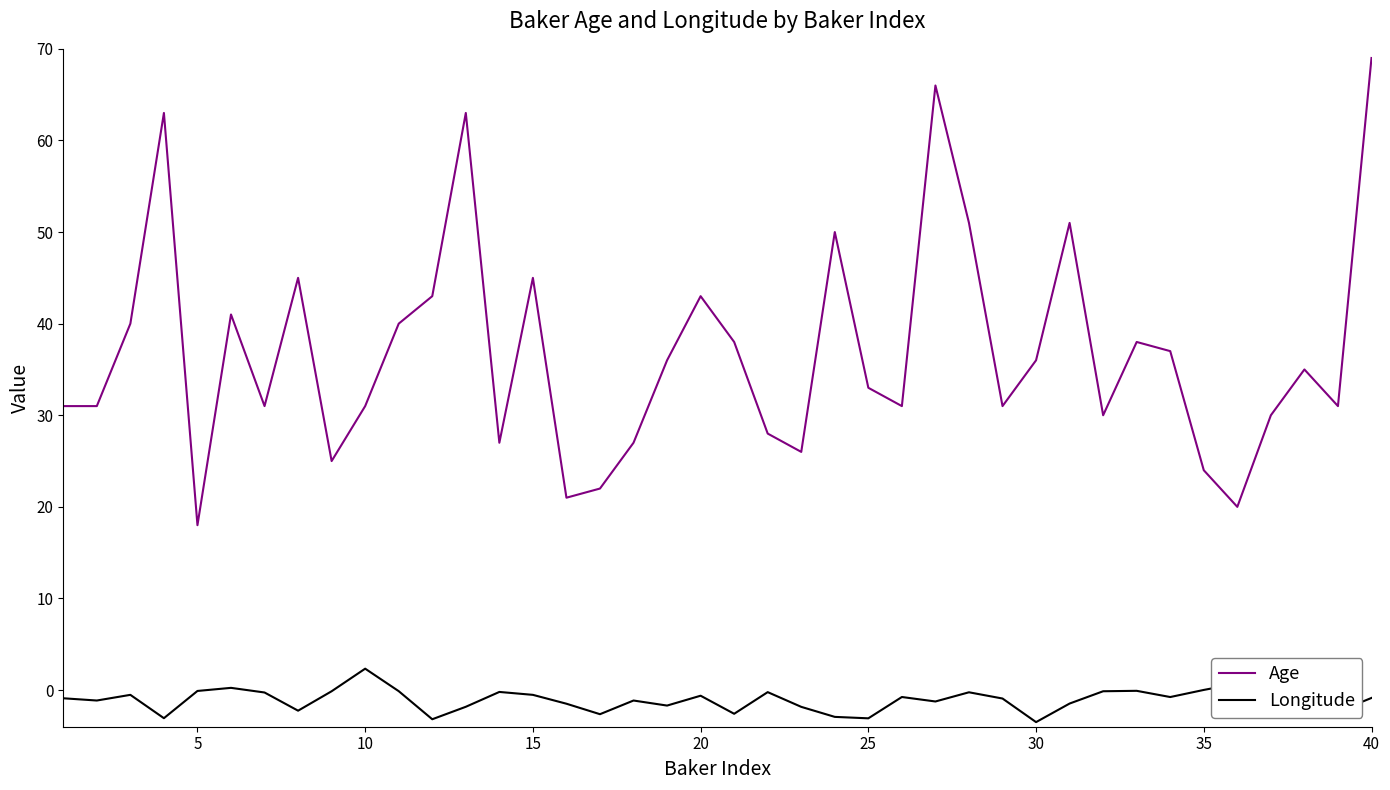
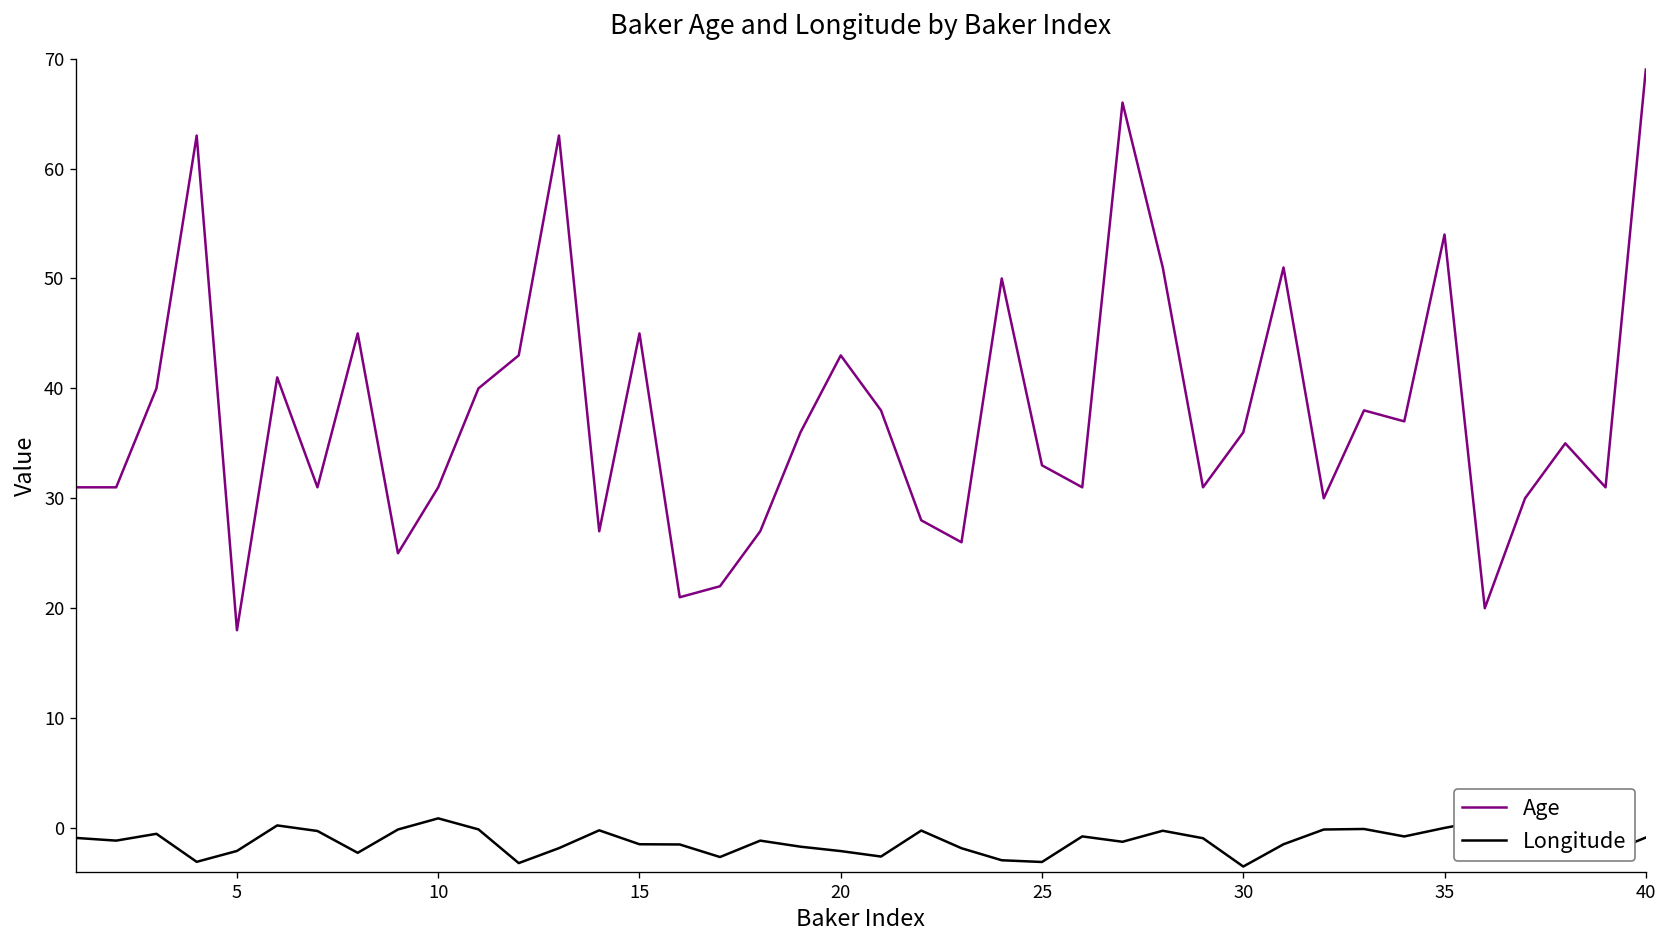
Longitude, 5: 0 -> -2
Longitude, 10: 2 -> 1
Longitude, 15: -0.5 -> -1.5
Longitude, 20: -1 -> -2
Age, 35: 24 -> 54
